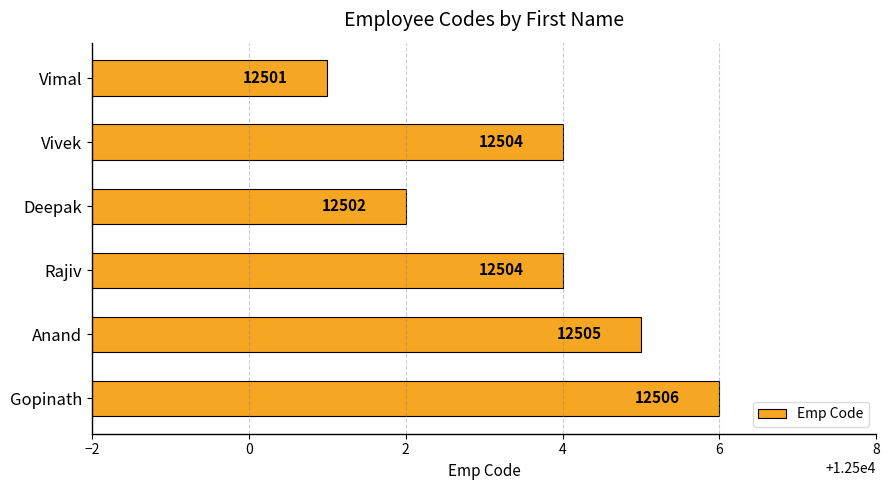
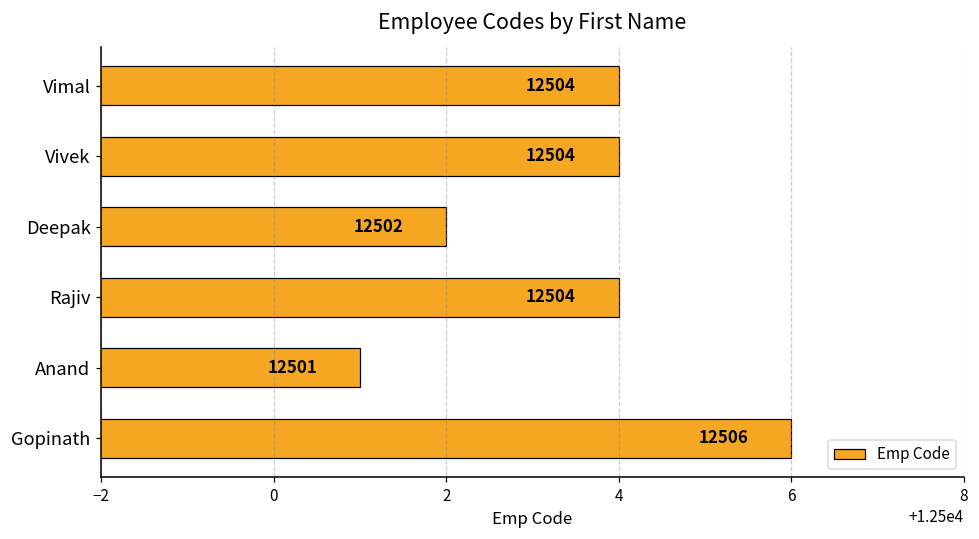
Vimal: 12501 -> 12504
Anand: 12505 -> 12501
